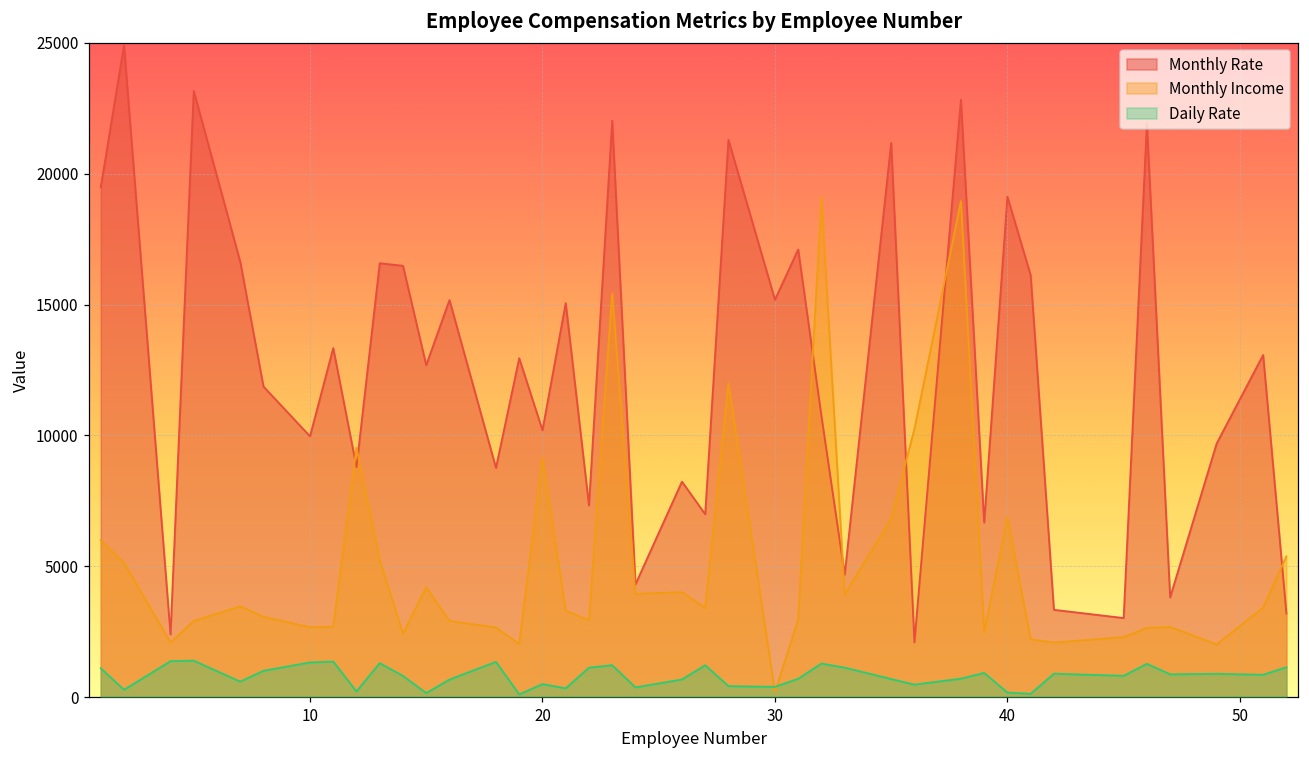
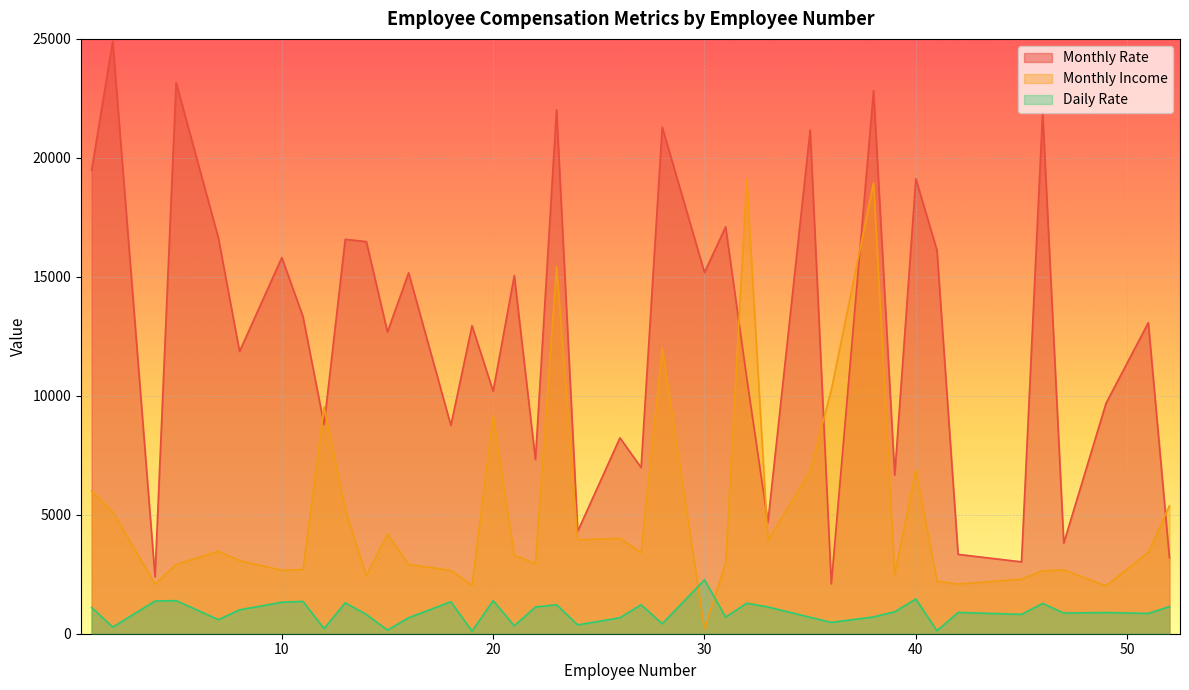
Monthly Rate, 10: 10000 -> 15800
Daily Rate, 20: 500 -> 1400
Daily Rate, 30: 400 -> 2300
Daily Rate, 40: 200 -> 1500
